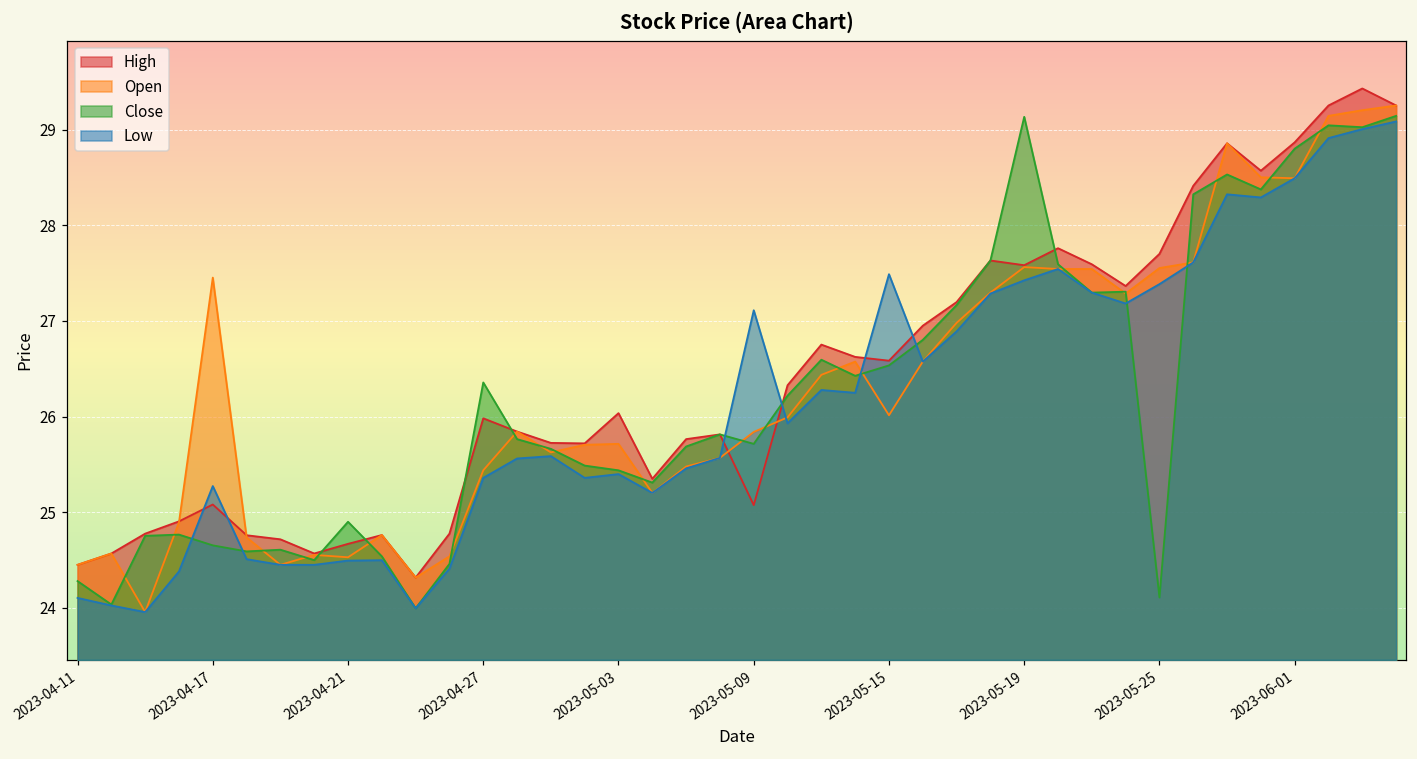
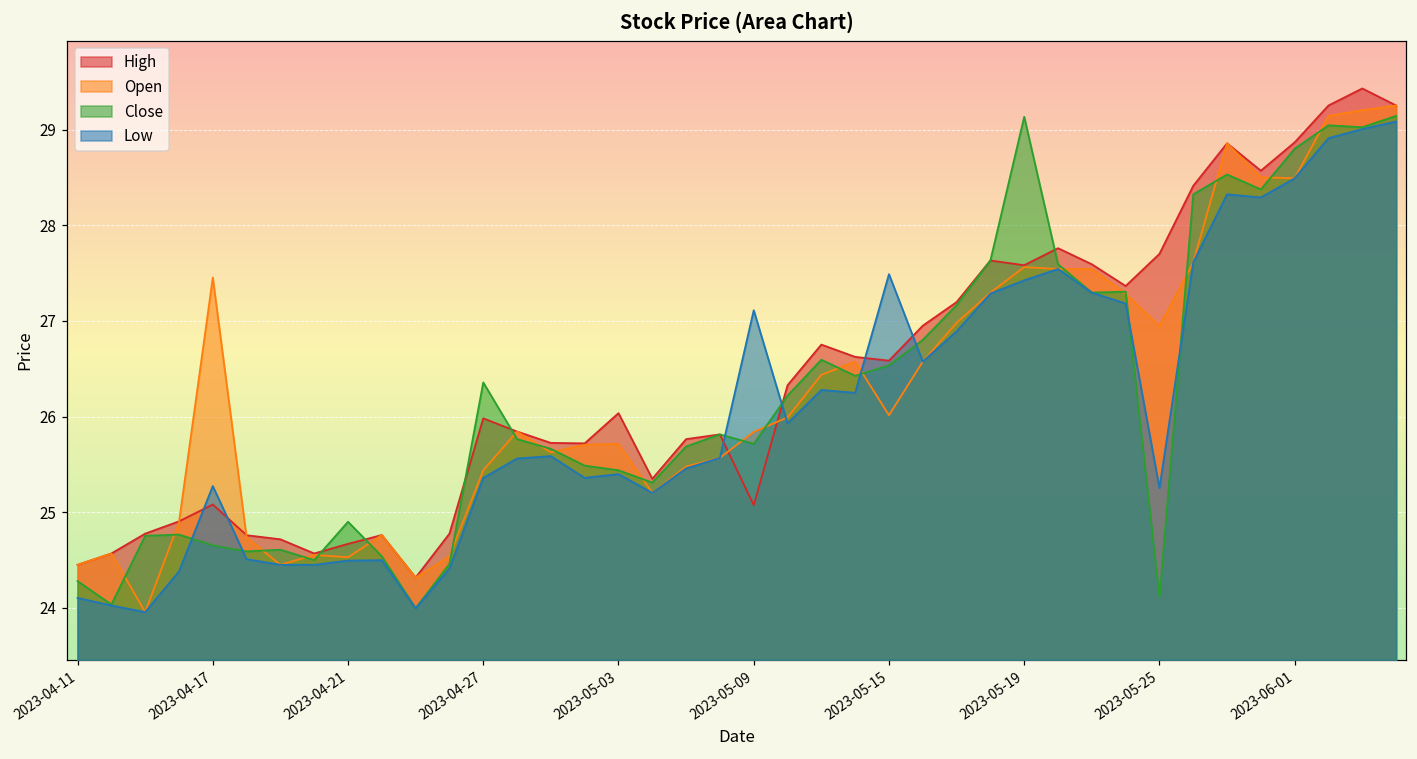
Open, 2023-05-25: 27.6 -> 26.9
Low, 2023-05-25: 27.4 -> 25.3
